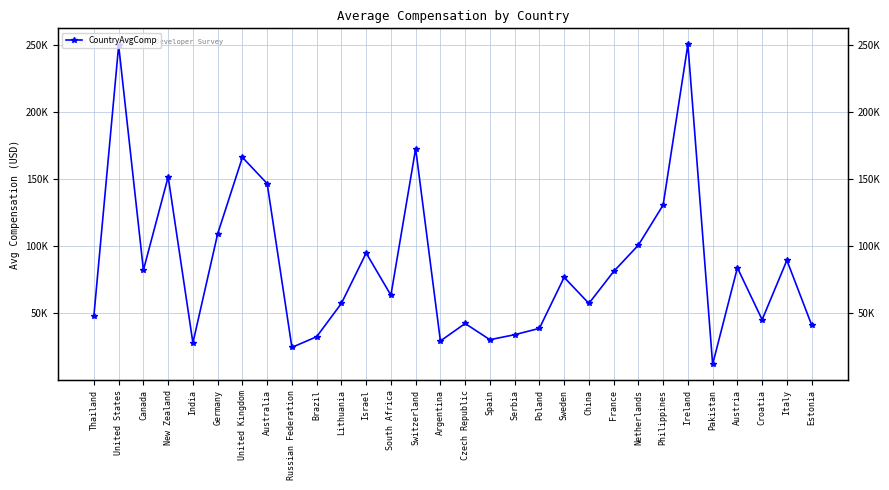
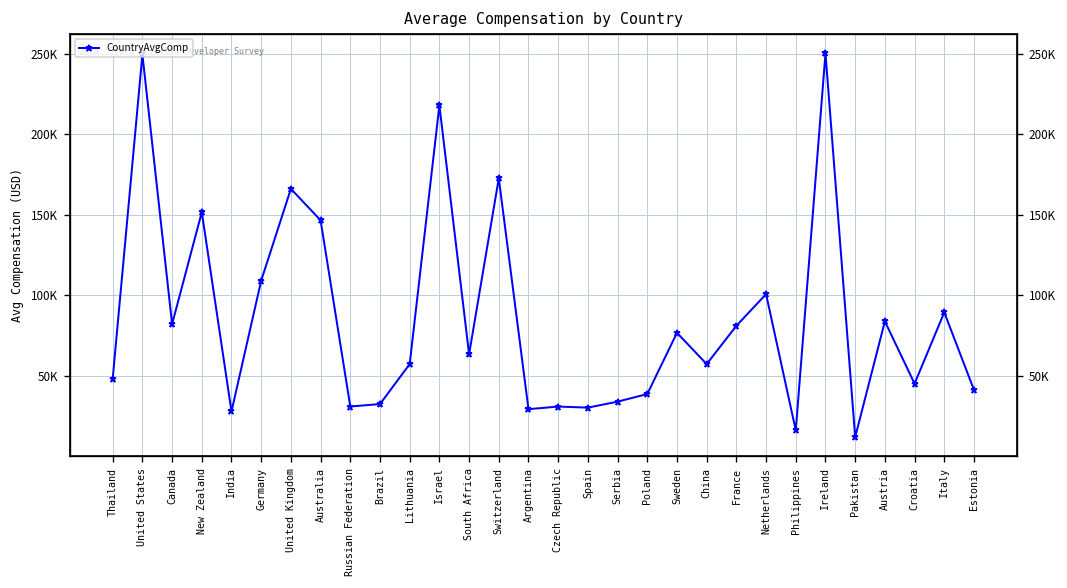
Russian Federation: 25000 -> 31000
Israel: 95000 -> 218000
Czech Republic: 42000 -> 31000
Philippines: 131000 -> 16000
